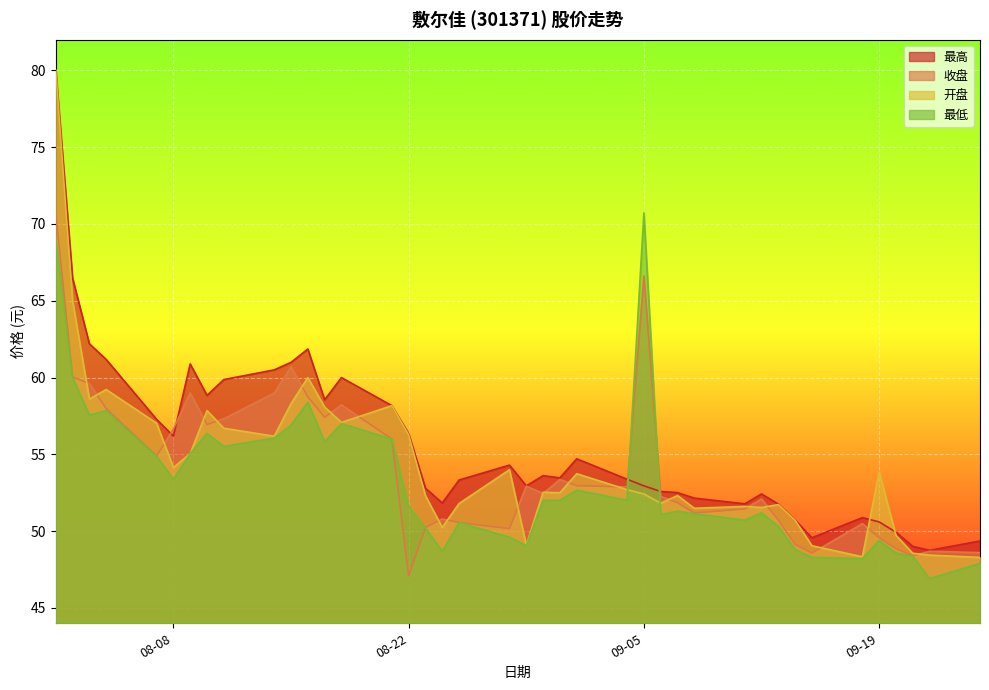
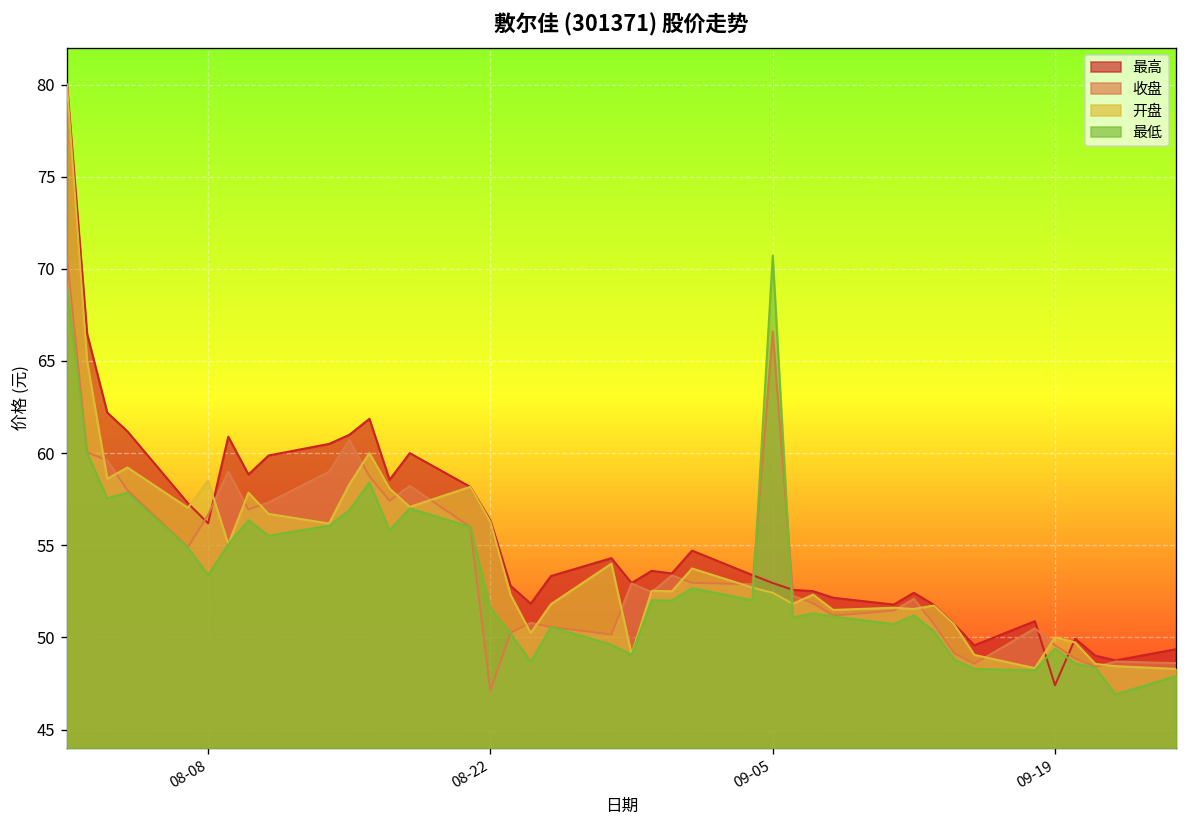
开盘, 08-08: 54.1 -> 58.5
最高, 09-19: 50.6 -> 47.4
开盘, 09-19: 53.8 -> 50.0
